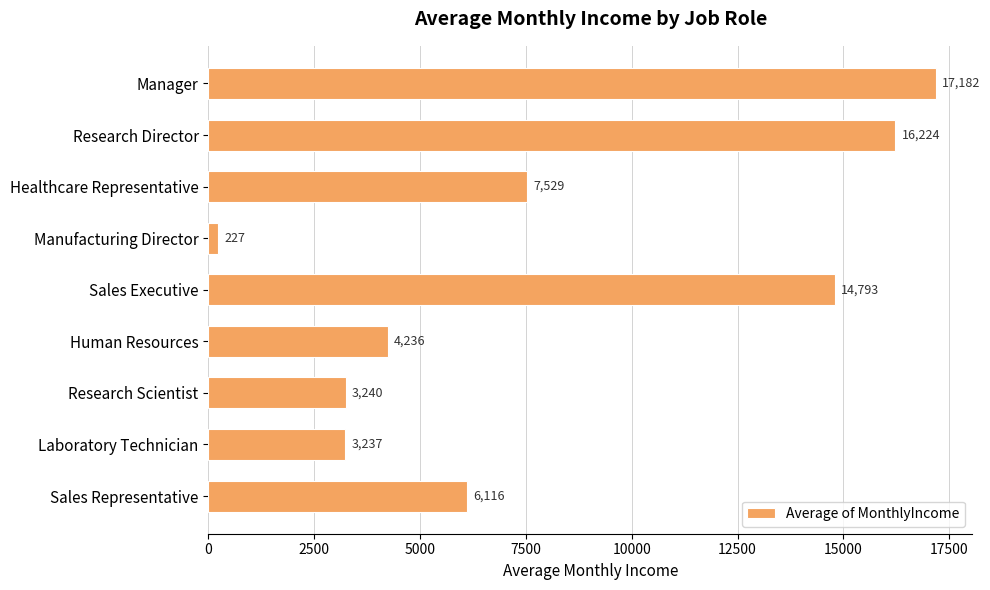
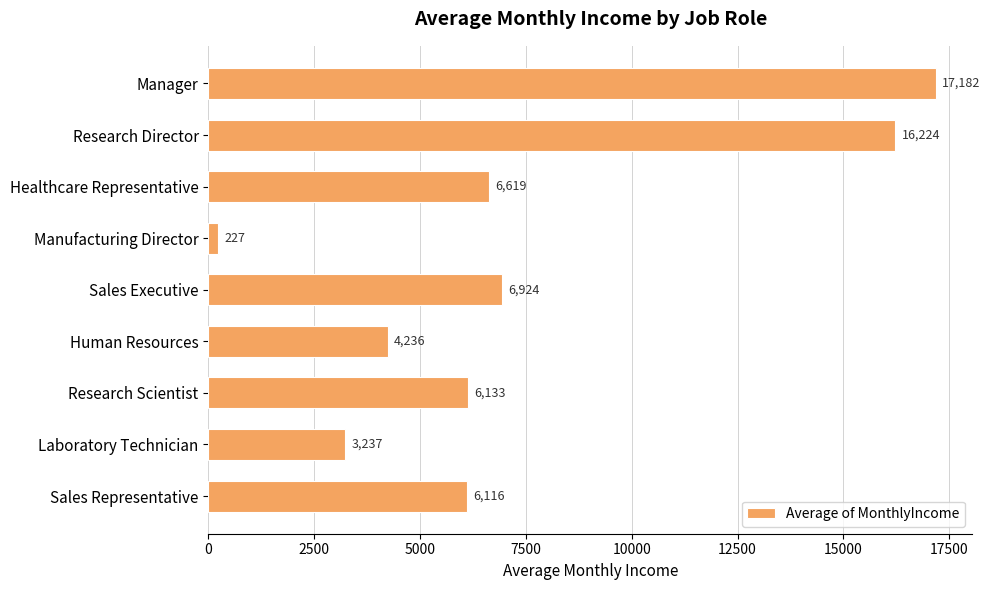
Healthcare Representative: 7,529 -> 6,619
Sales Executive: 14,793 -> 6,924
Research Scientist: 3,240 -> 6,133
